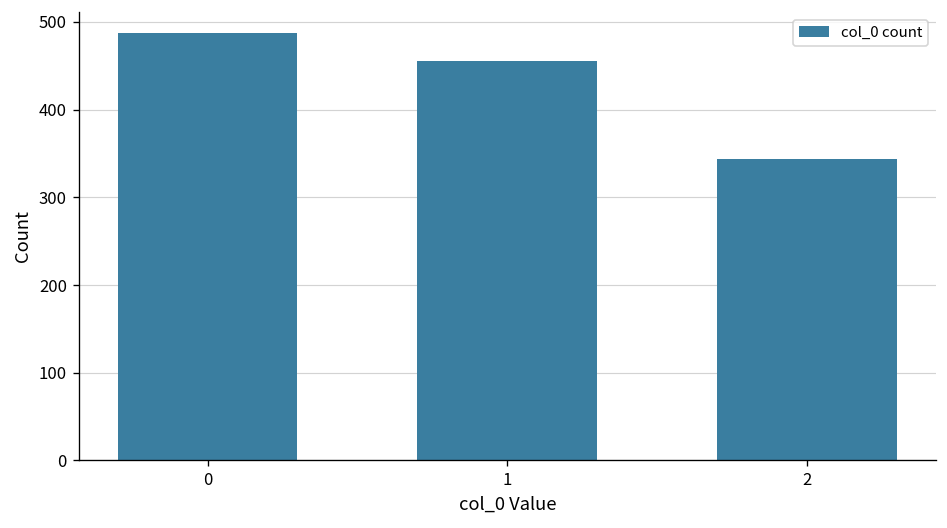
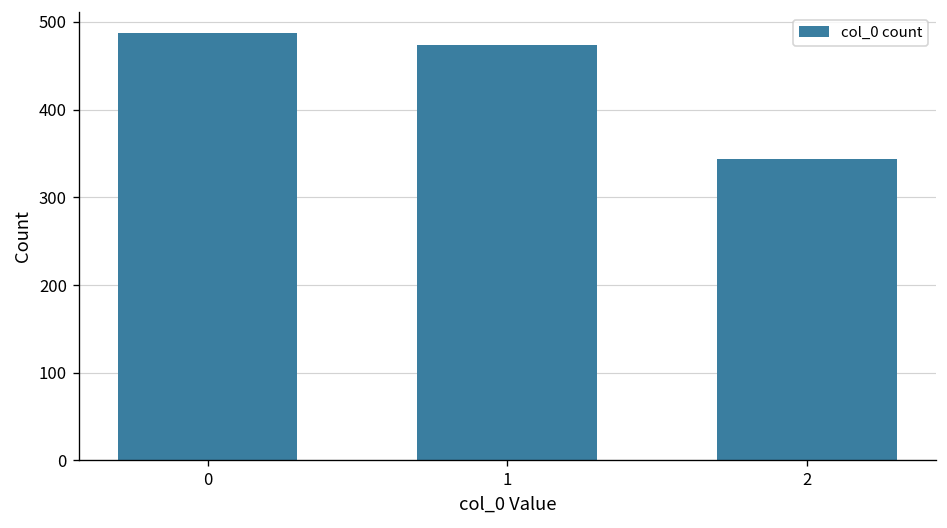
1: 460 -> 470
